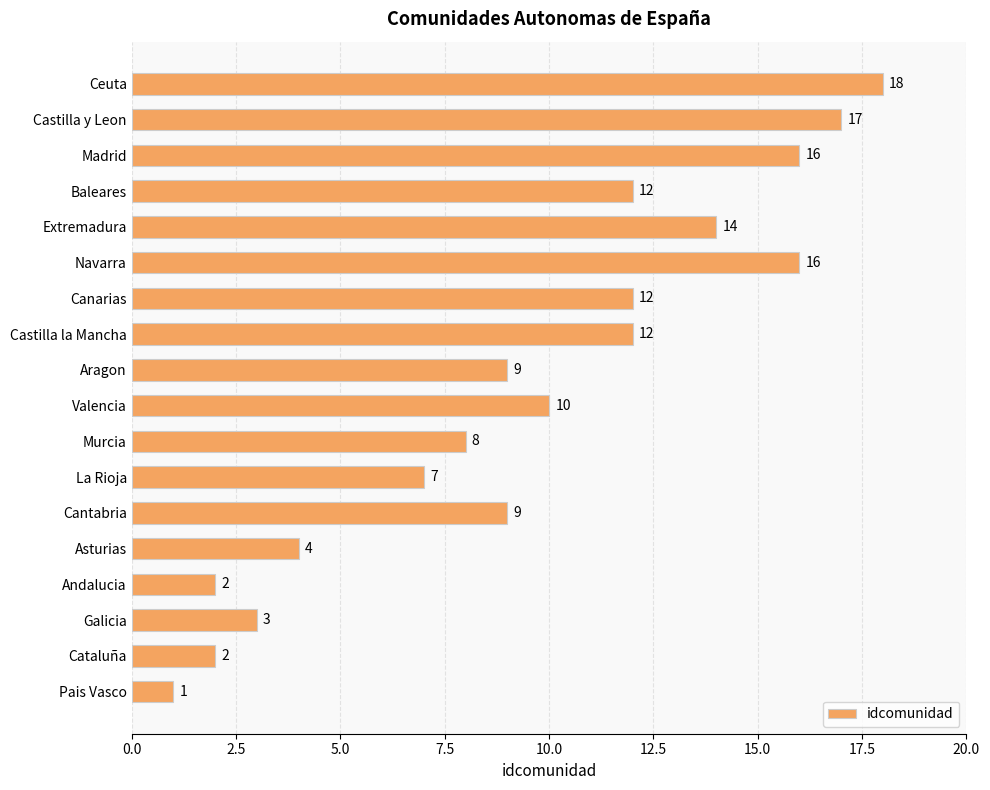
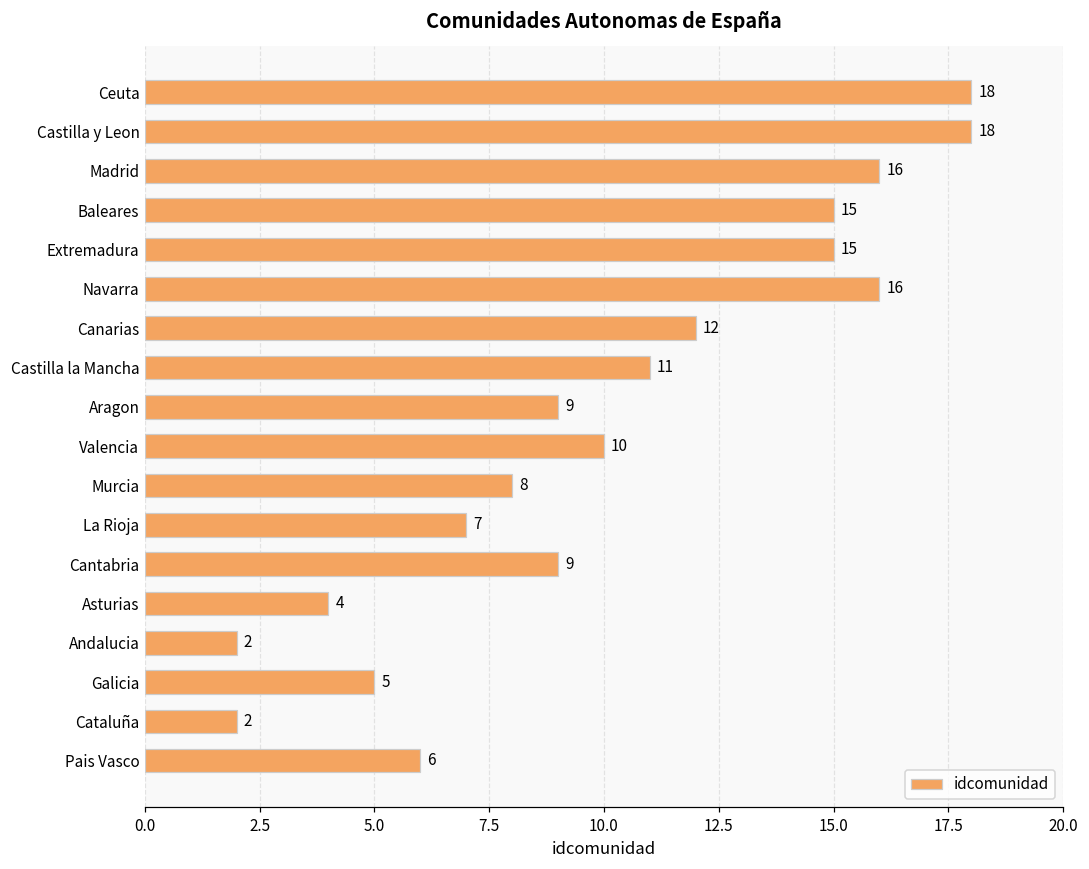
Castilla y Leon: 17 -> 18
Baleares: 12 -> 15
Extremadura: 14 -> 15
Castilla la Mancha: 12 -> 11
Galicia: 3 -> 5
Pais Vasco: 1 -> 6
